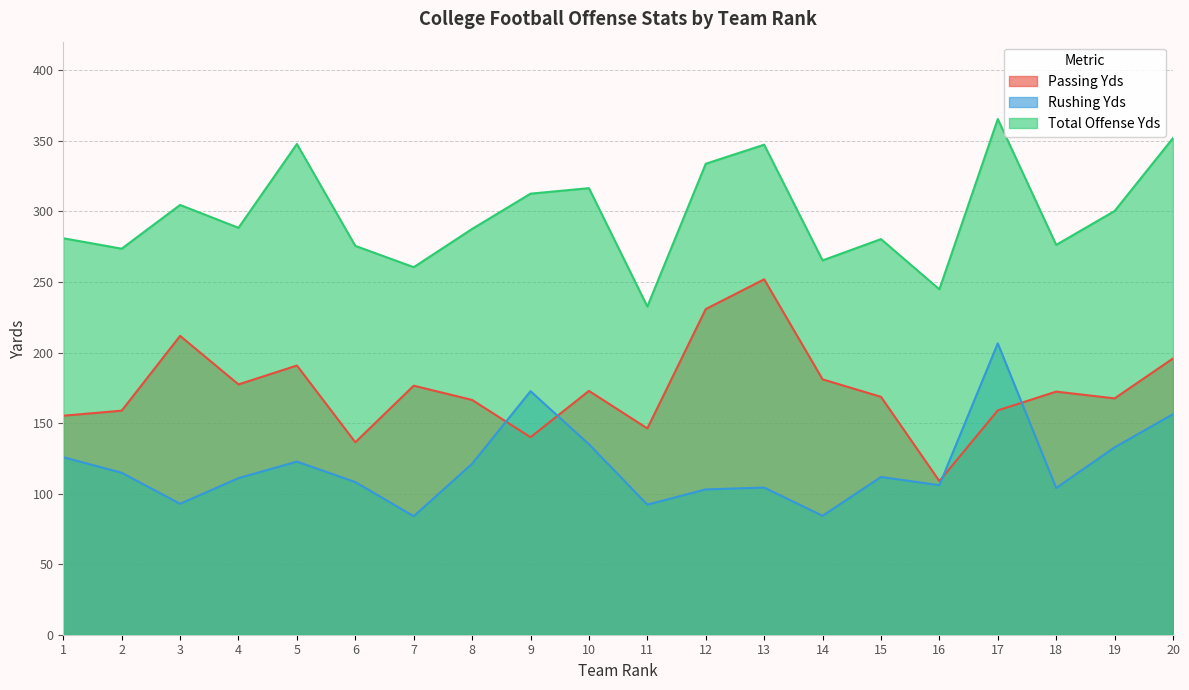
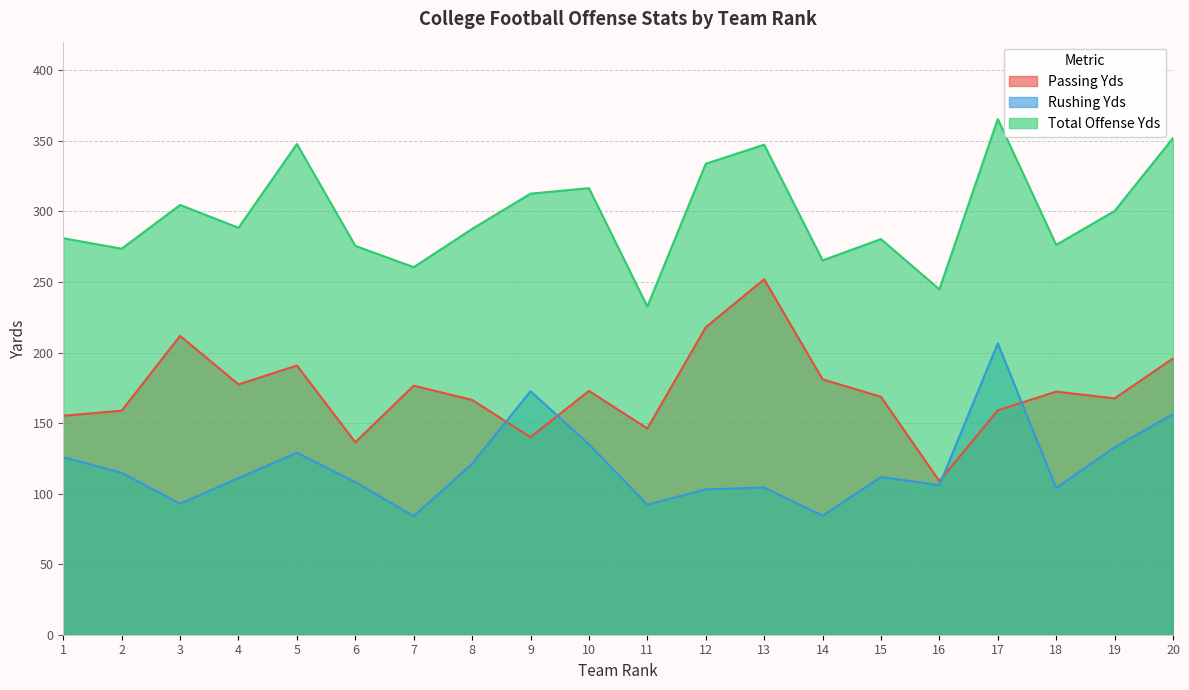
Rushing Yds, 5: 123 -> 129
Passing Yds, 12: 231 -> 218
